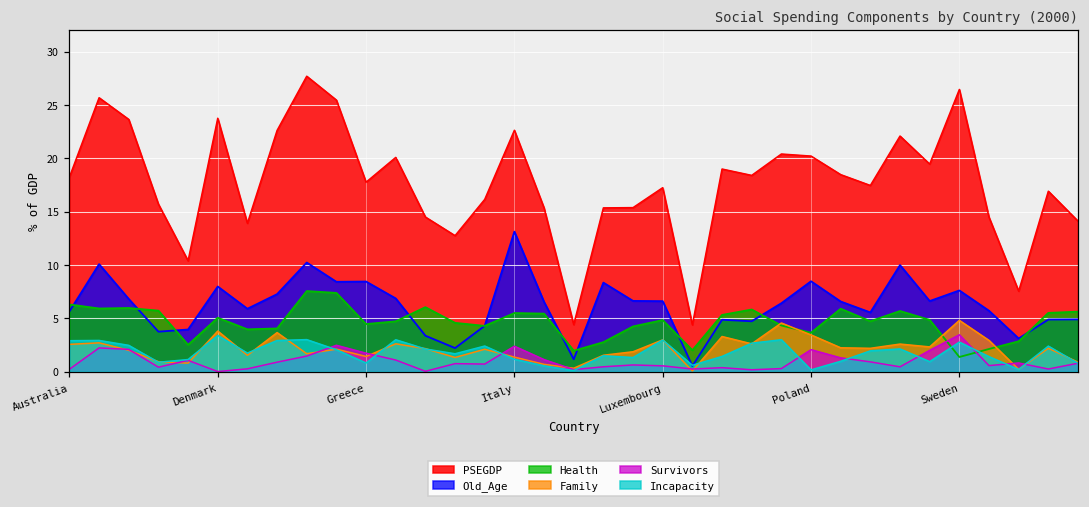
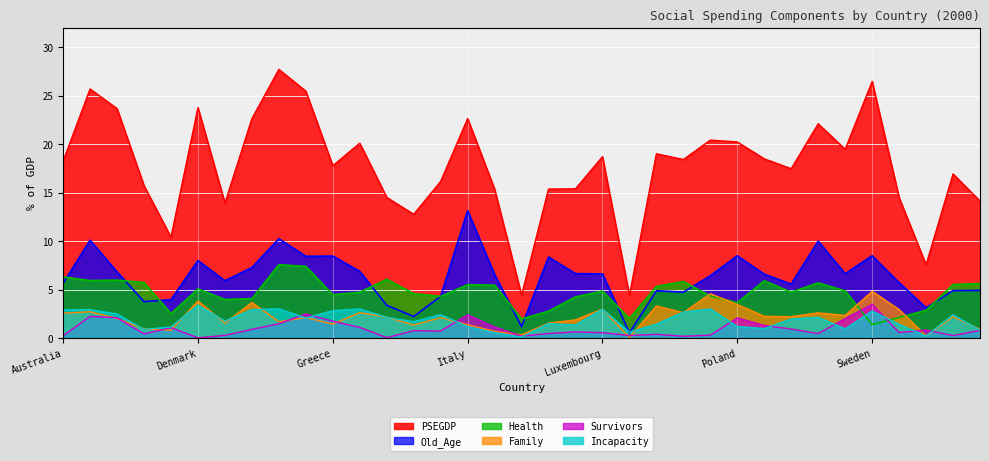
Incapacity, Greece: 1 -> 3
PSEGDP, Luxembourg: 17 -> 19
Incapacity, Poland: 0 -> 1
Old_Age, Sweden: 7.6 -> 8.5
